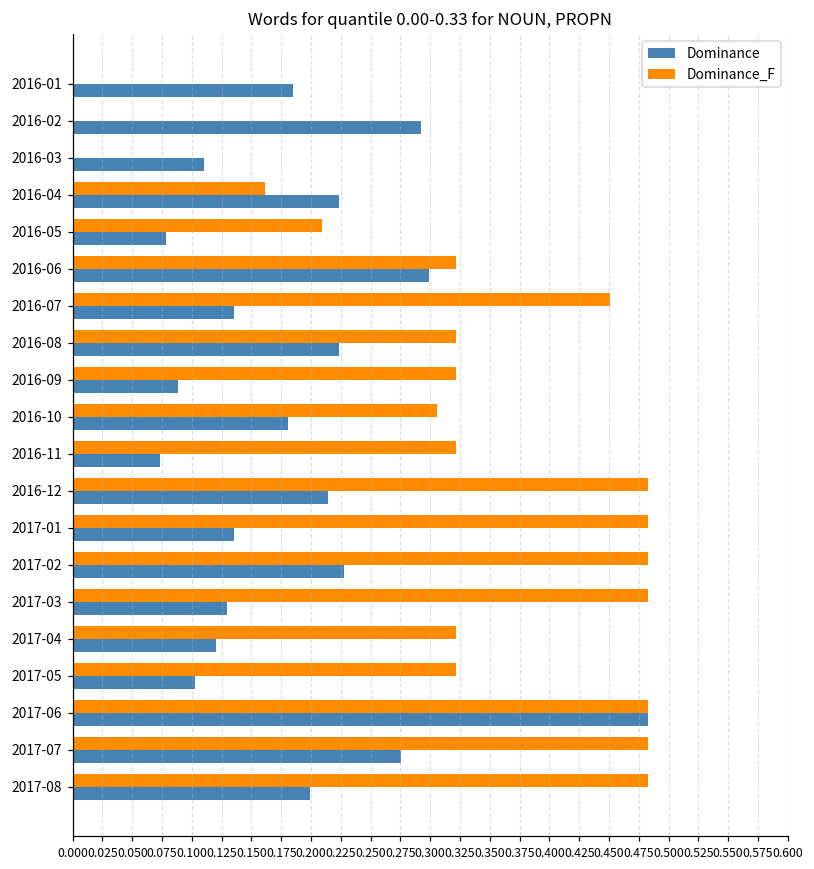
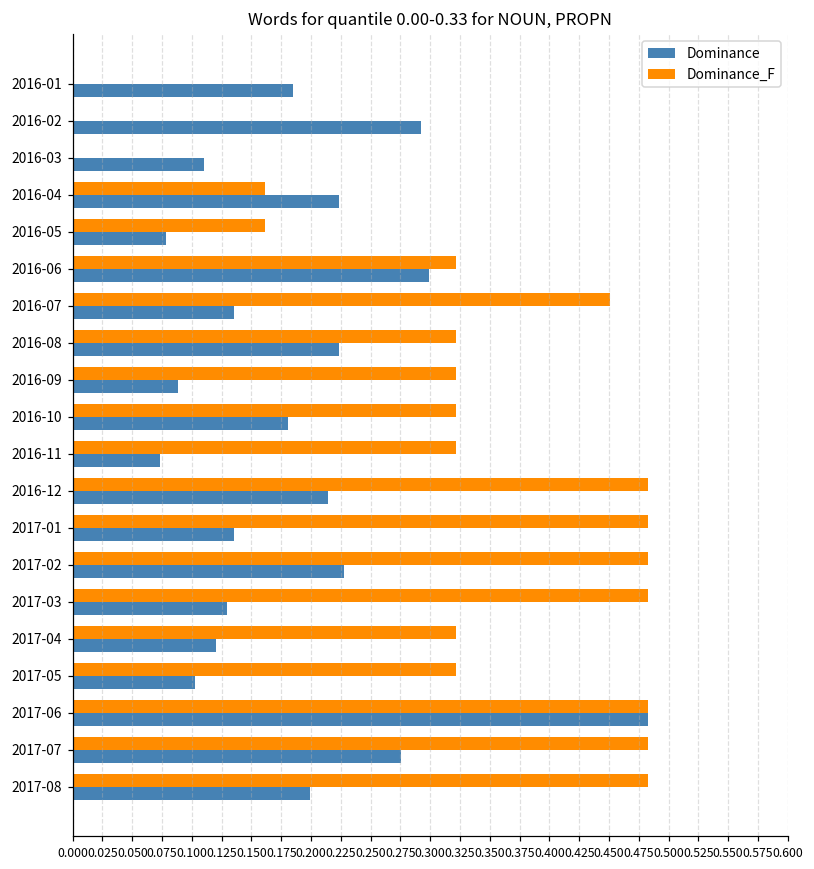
Dominance_F, 2016-05: 0.209 -> 0.161
Dominance_F, 2016-10: 0.306 -> 0.322
